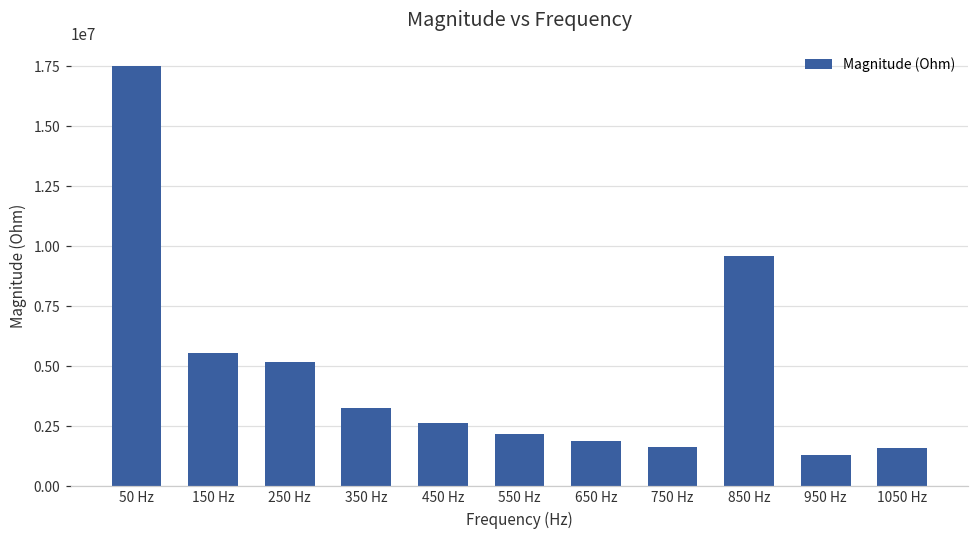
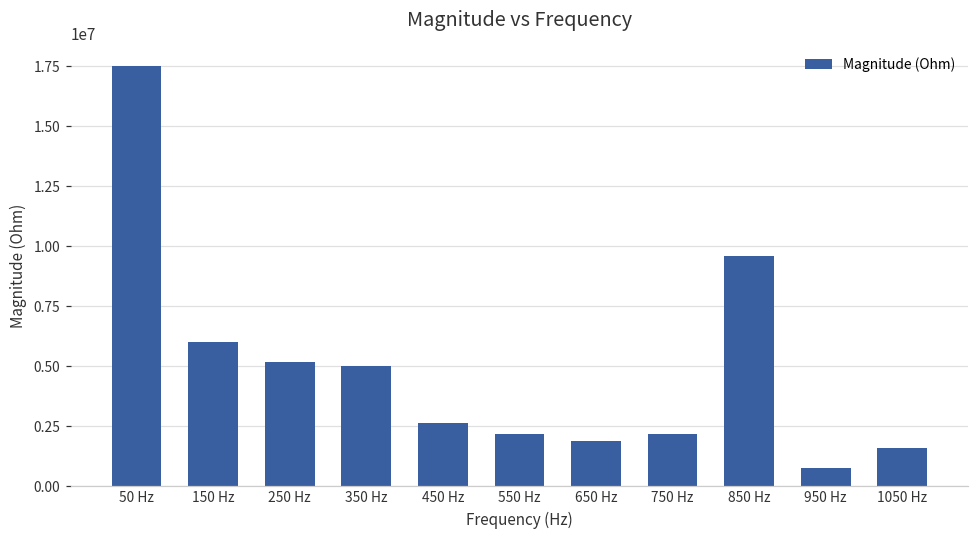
150 Hz: 5500000 -> 6000000
350 Hz: 3200000 -> 5000000
750 Hz: 1600000 -> 2200000
950 Hz: 1300000 -> 800000
